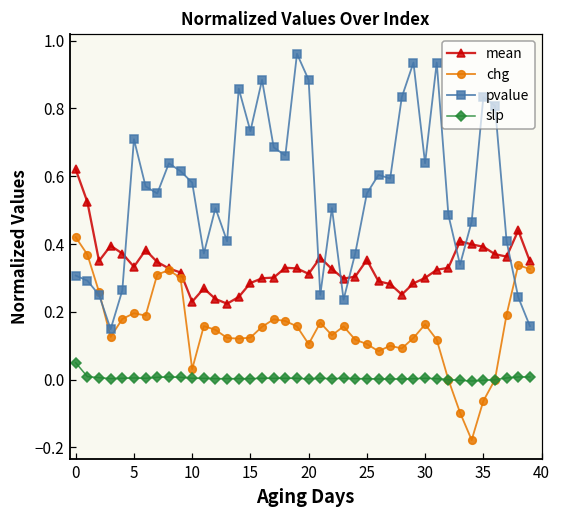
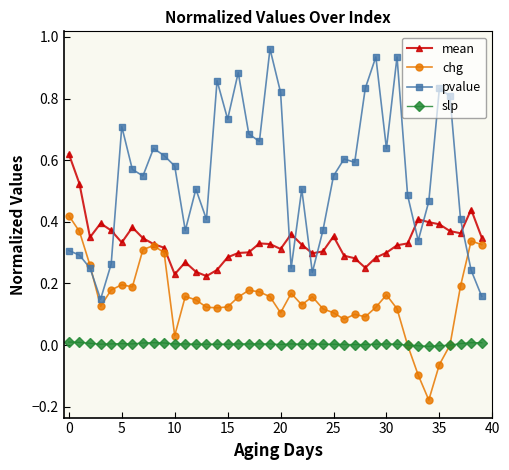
slp, 0: 0.05 -> 0.01
pvalue, 20: 0.88 -> 0.82
